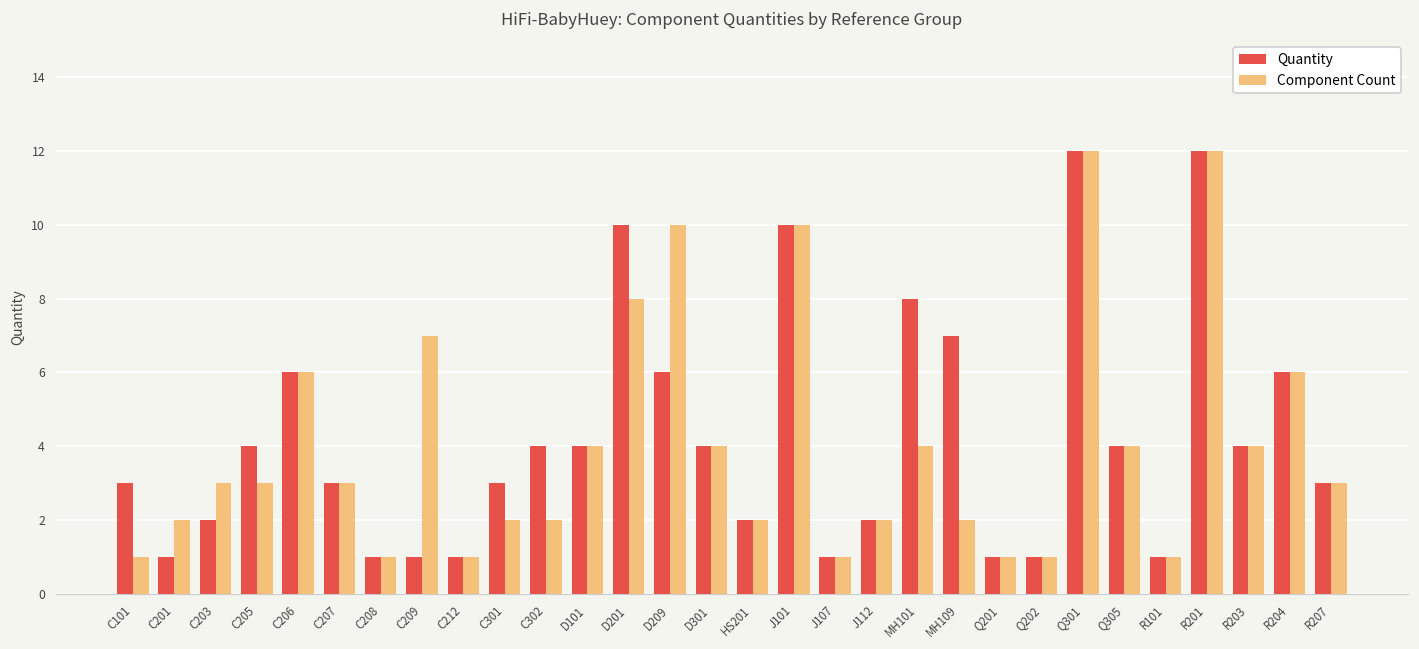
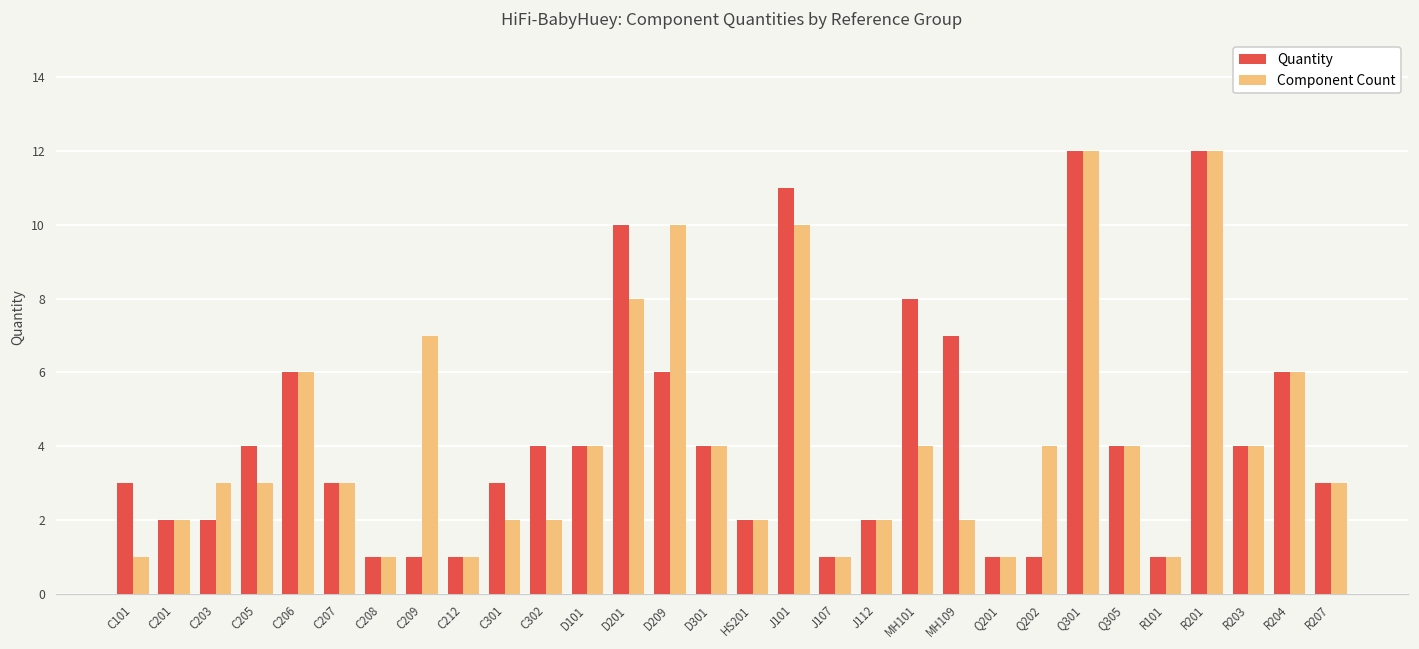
Quantity, C201: 1 -> 2
Quantity, J101: 10 -> 11
Component Count, Q202: 1 -> 4
